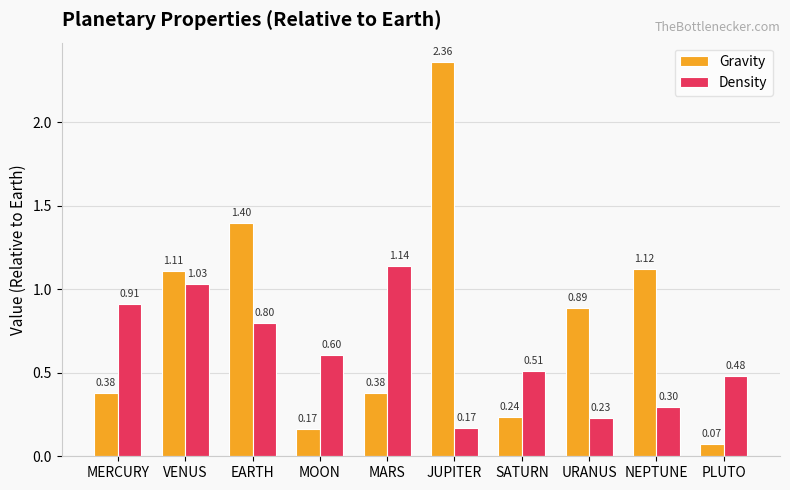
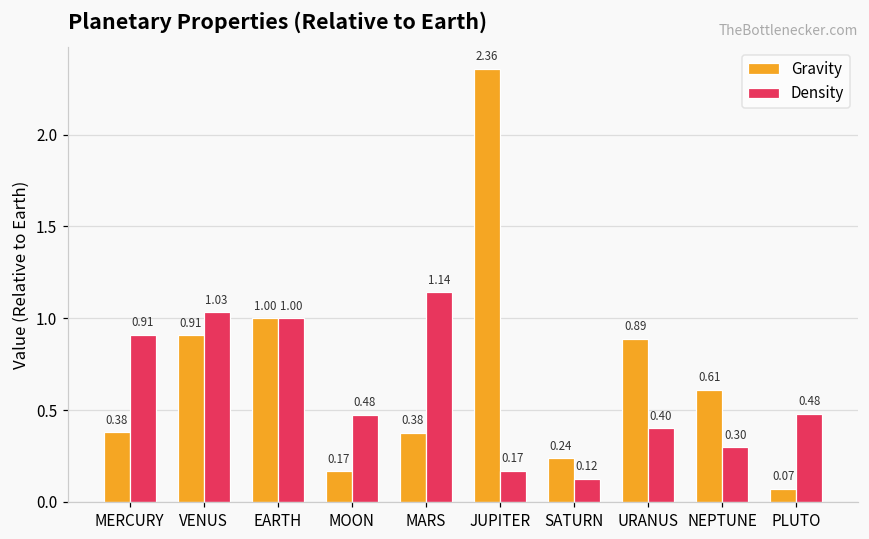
Gravity, VENUS: 1.11 -> 0.91
Gravity, EARTH: 1.40 -> 1.00
Density, EARTH: 0.80 -> 1.00
Density, MOON: 0.60 -> 0.48
Density, SATURN: 0.51 -> 0.12
Density, URANUS: 0.23 -> 0.40
Gravity, NEPTUNE: 1.12 -> 0.61
